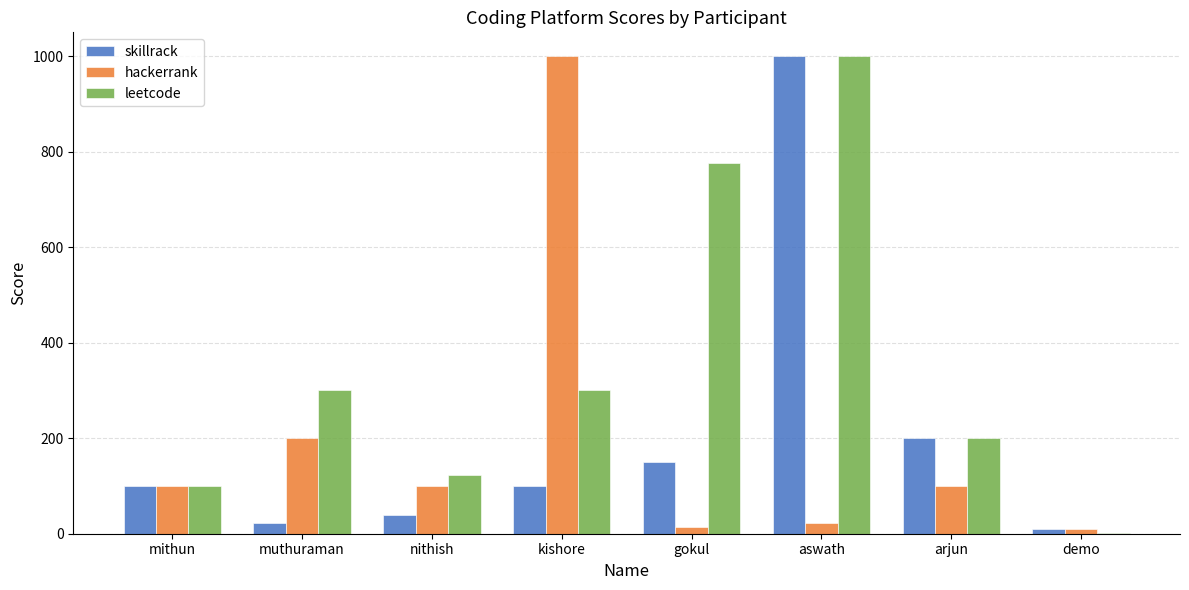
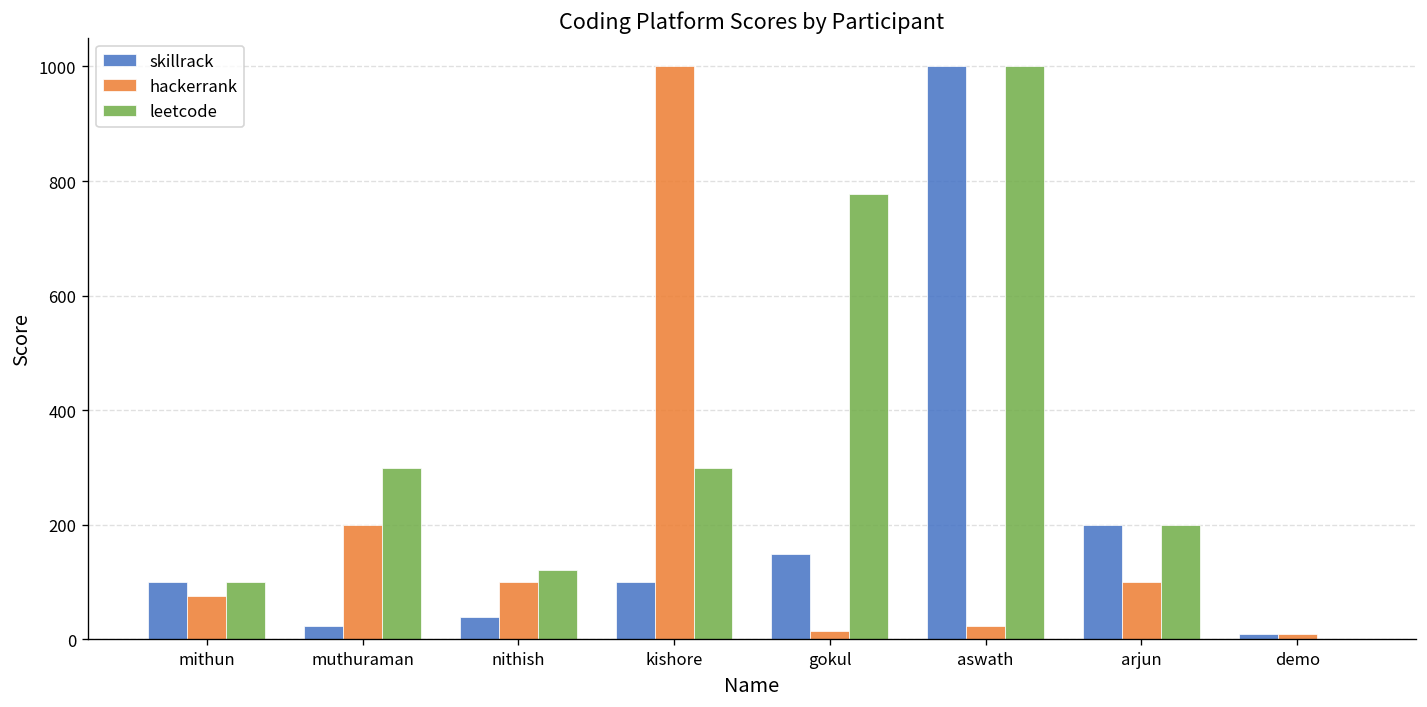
hackerrank, mithun: 100 -> 80
